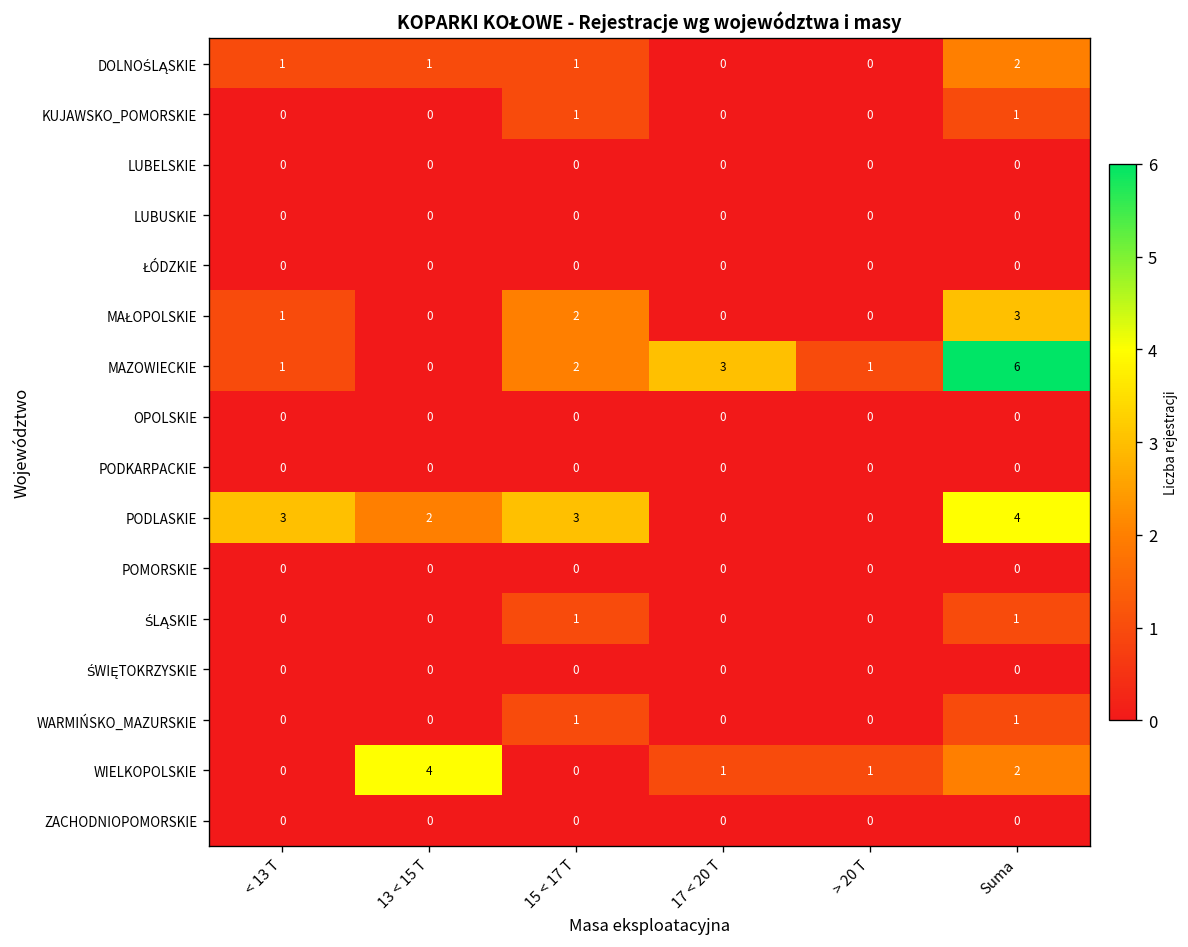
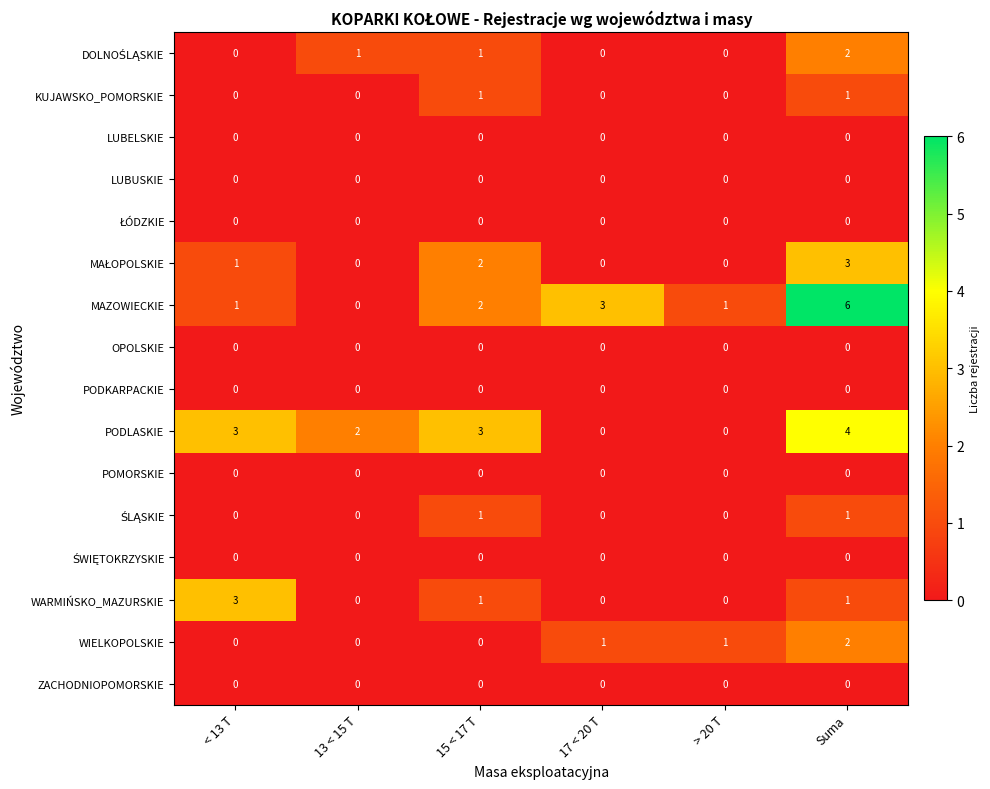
DOLNOŚLĄSKIE, < 13 T: 1 -> 0
WARMIŃSKO_MAZURSKIE, < 13 T: 0 -> 3
WIELKOPOLSKIE, 13 < 15 T: 4 -> 0
